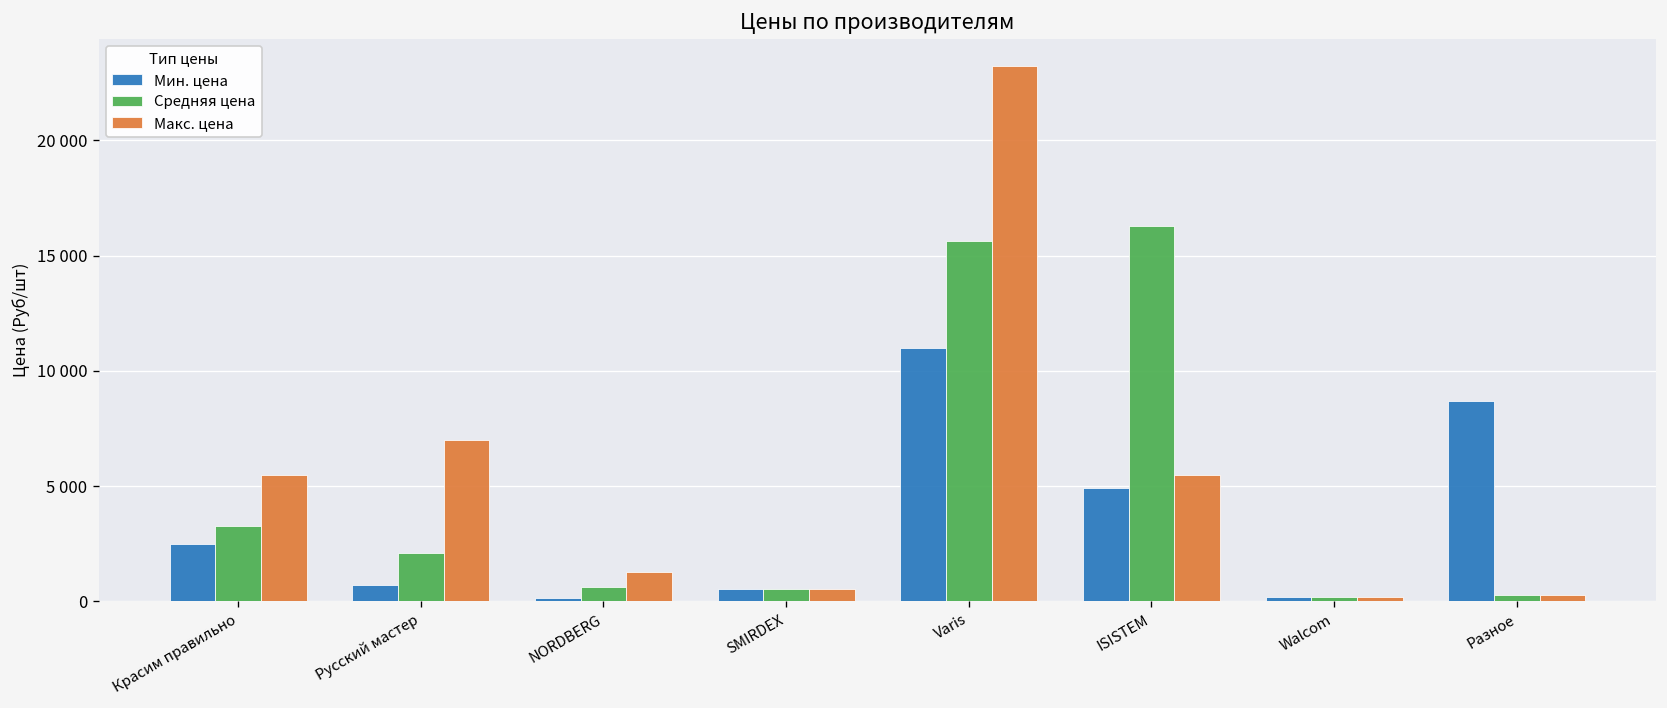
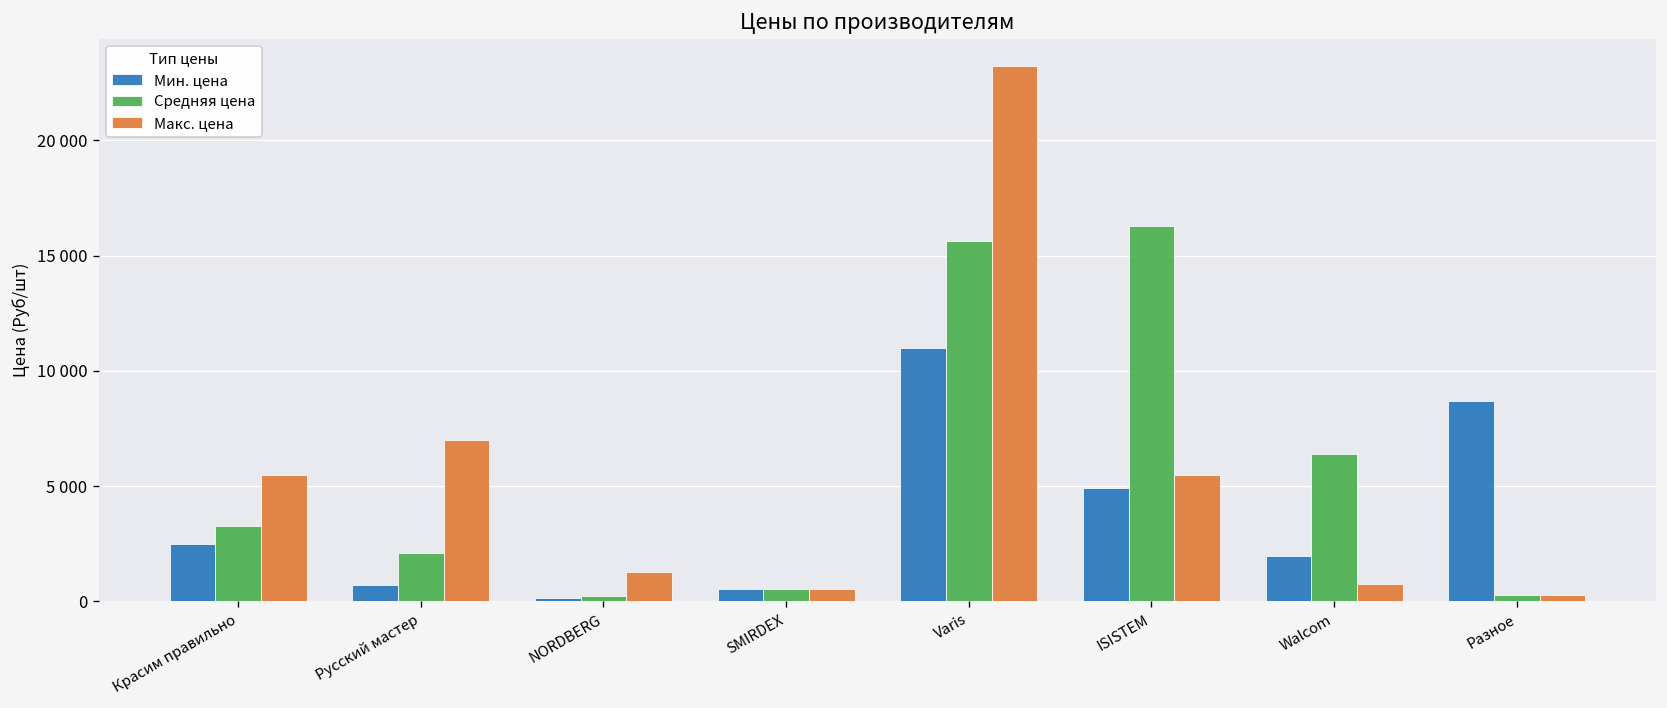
Средняя цена, NORDBERG: 600 -> 200
Мин. цена, Walcom: 200 -> 2000
Средняя цена, Walcom: 200 -> 6400
Макс. цена, Walcom: 200 -> 800
